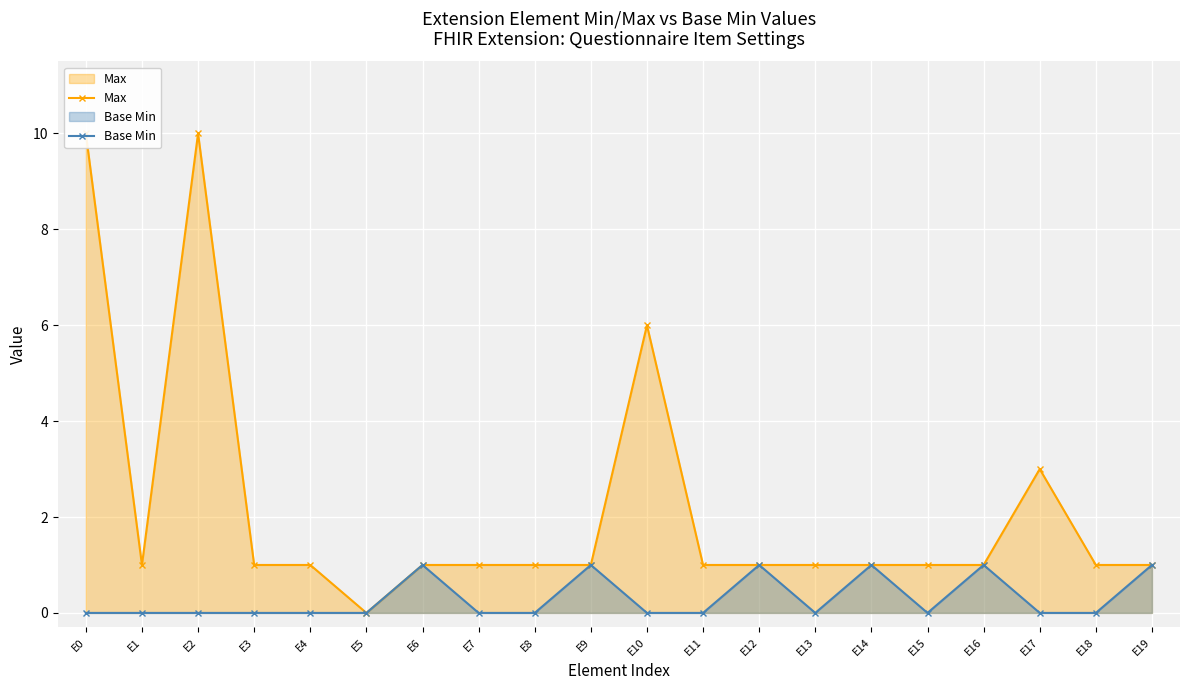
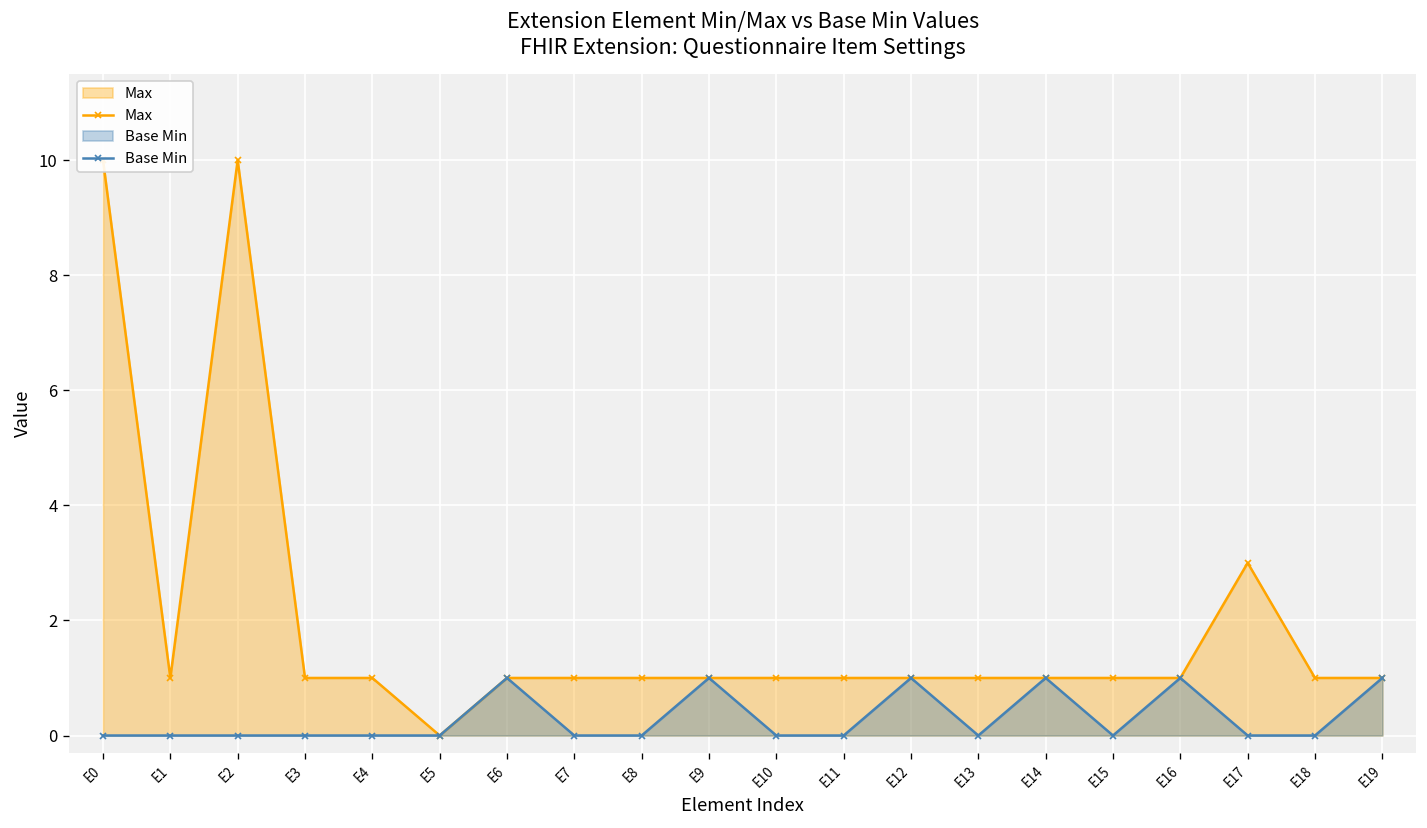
Max, E10: 6 -> 1
